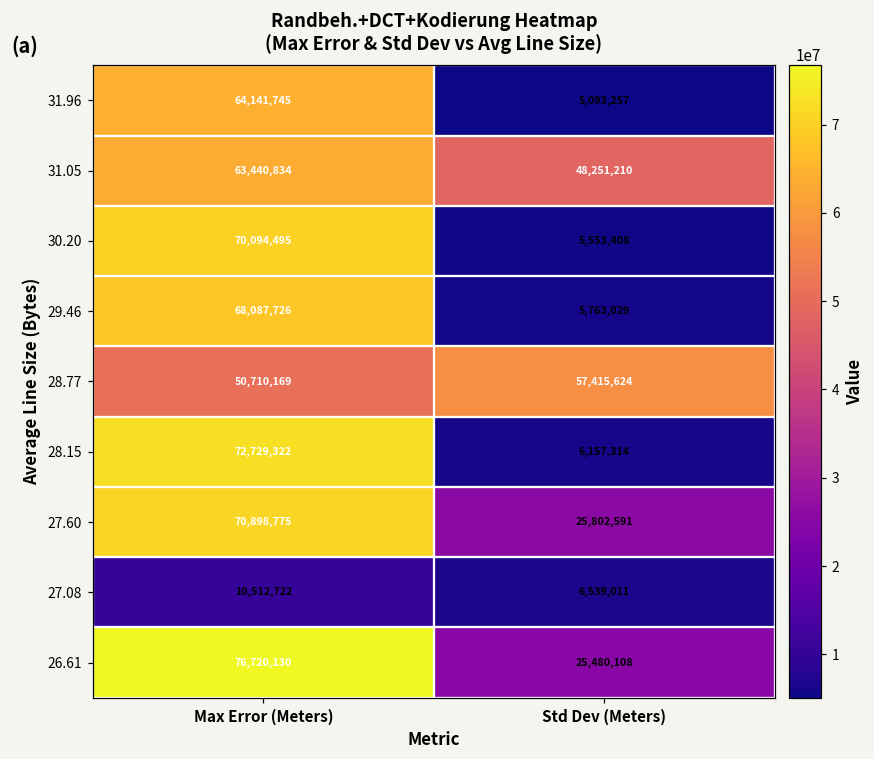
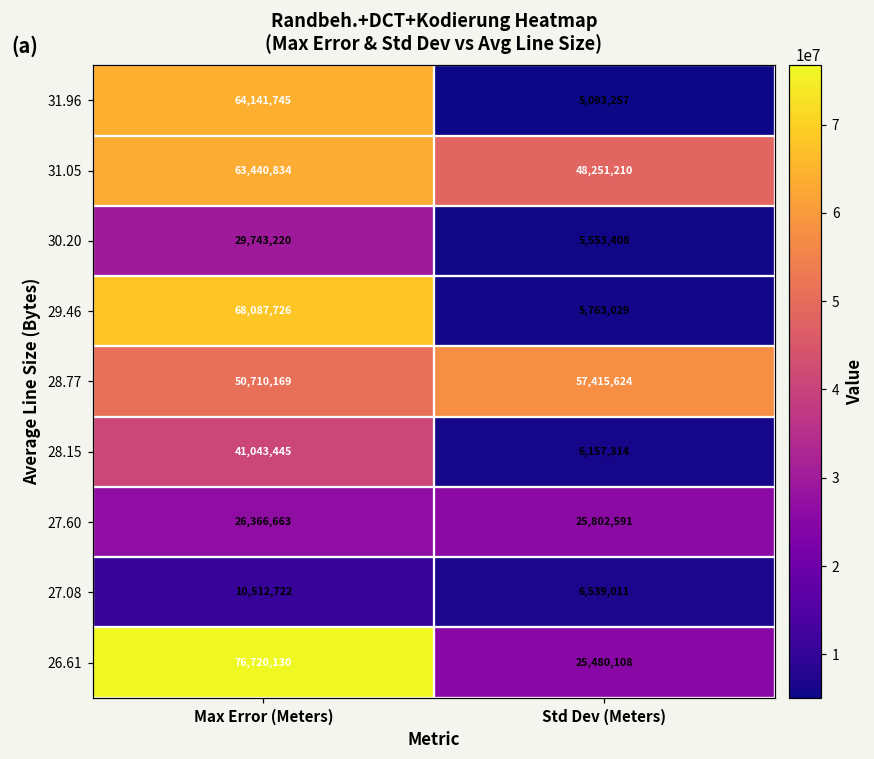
30.20, Max Error (Meters): 70,094,495 -> 29,743,220
28.15, Max Error (Meters): 72,729,322 -> 41,043,445
27.60, Max Error (Meters): 70,898,775 -> 26,366,663
